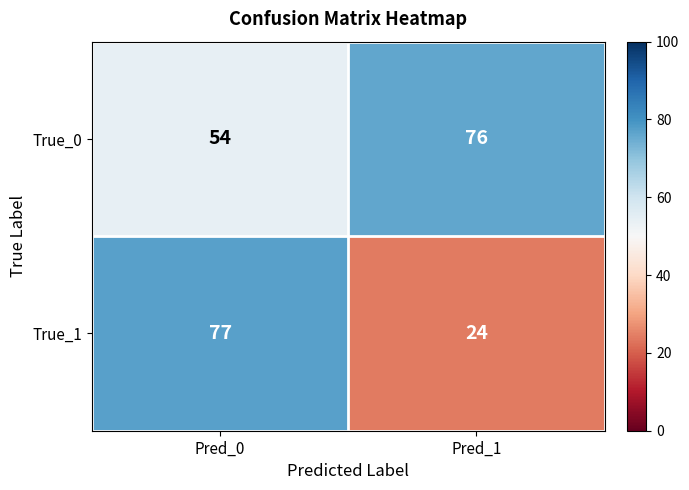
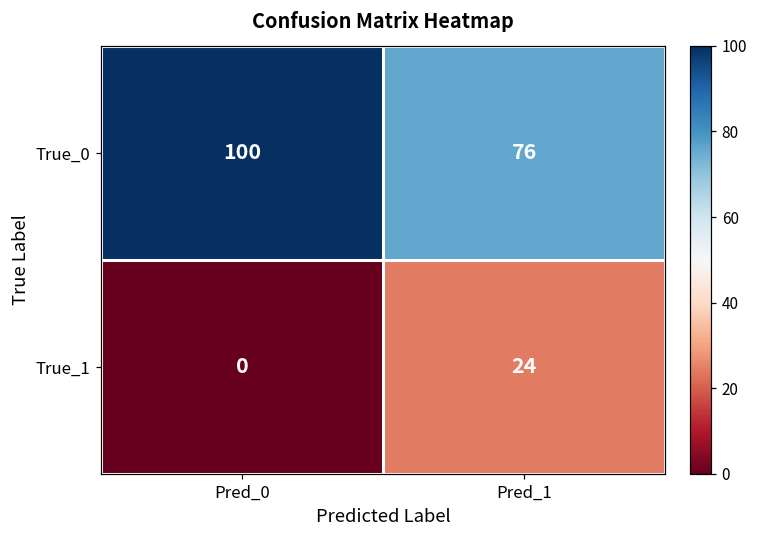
True_0, Pred_0: 54 -> 100
True_1, Pred_0: 77 -> 0
